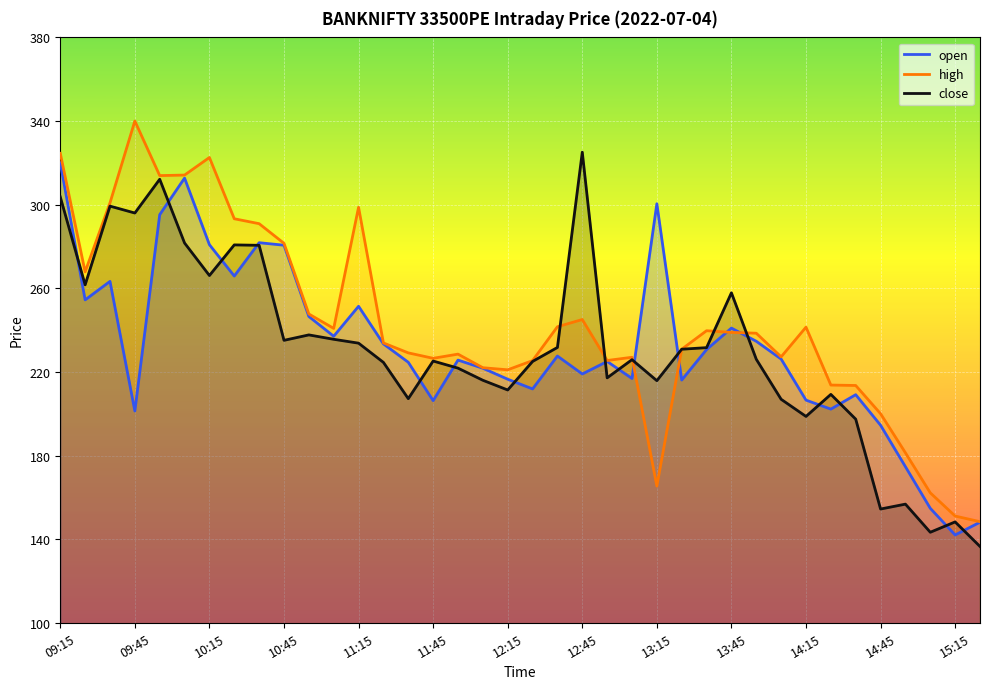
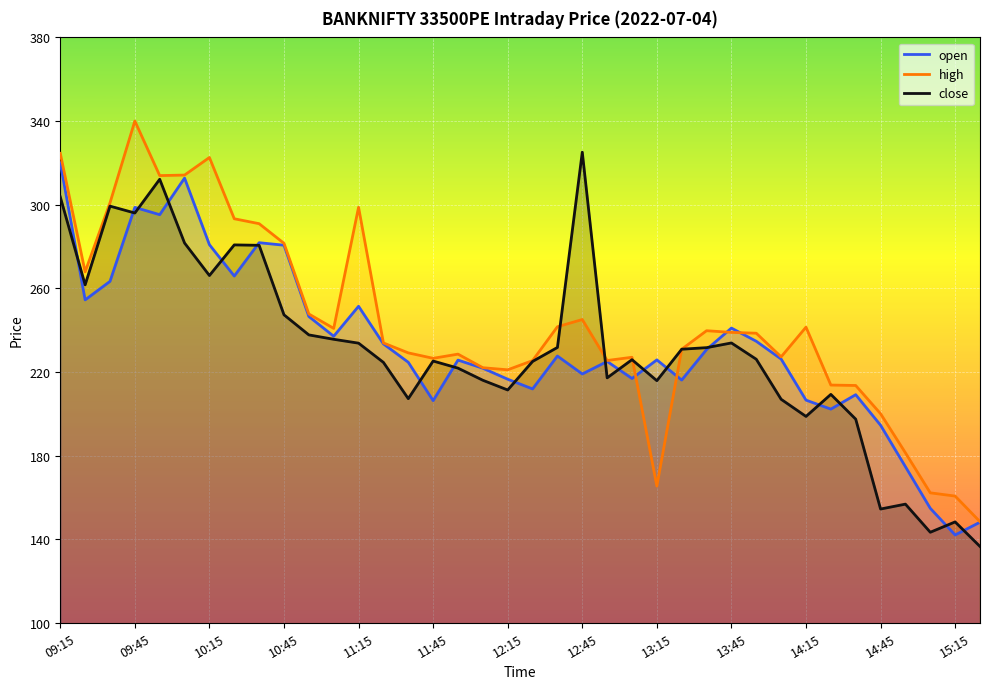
open, 09:45: 201 -> 299
close, 10:45: 235 -> 247
open, 13:15: 300 -> 226
close, 13:45: 258 -> 234
high, 15:15: 151 -> 161
